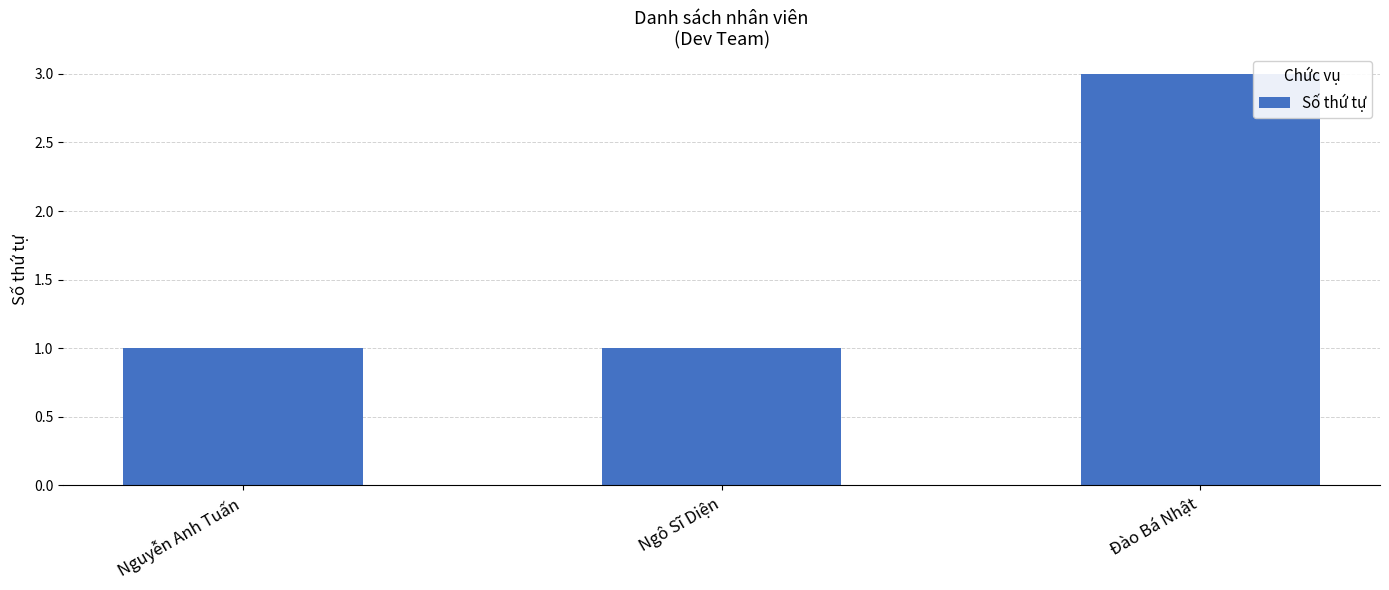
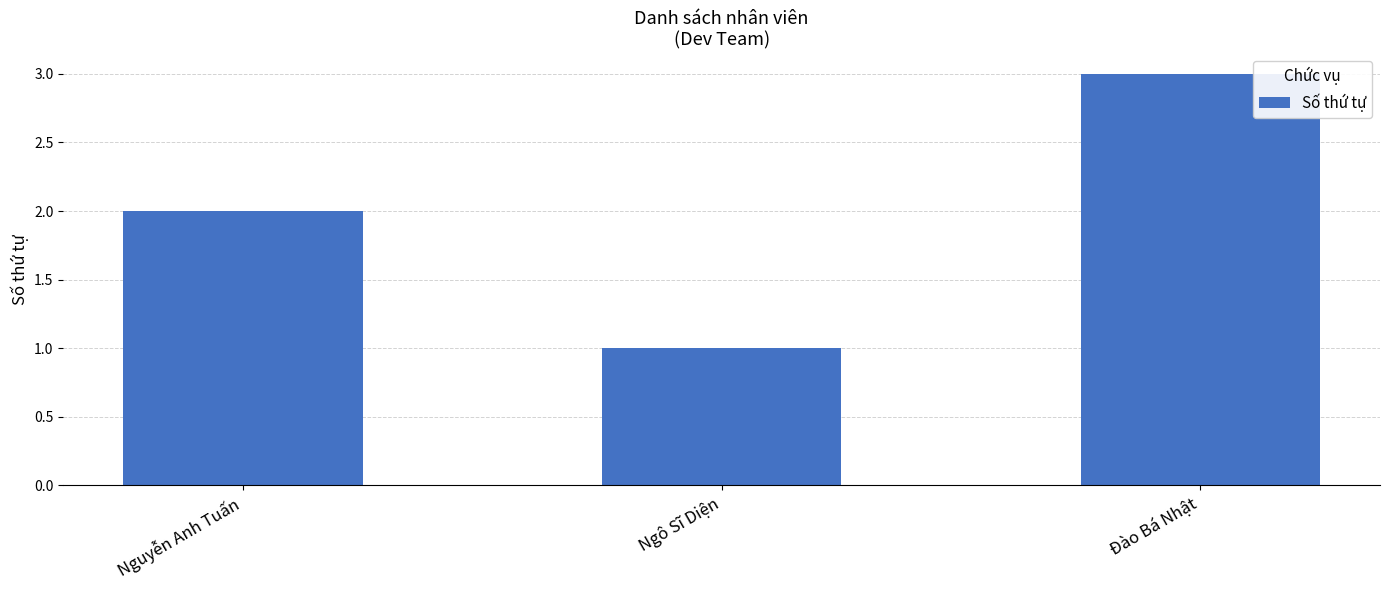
Nguyễn Anh Tuấn: 1 -> 2
